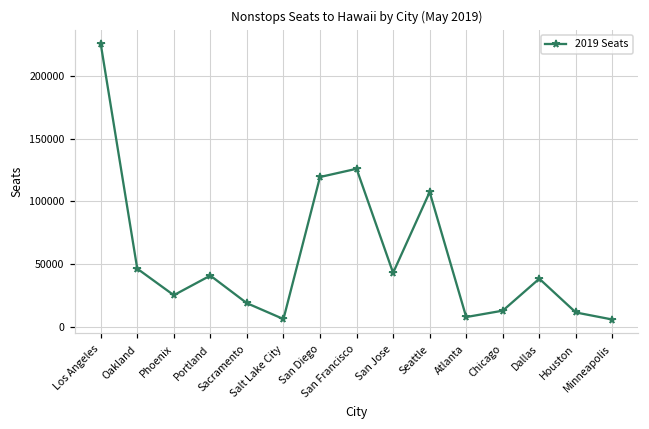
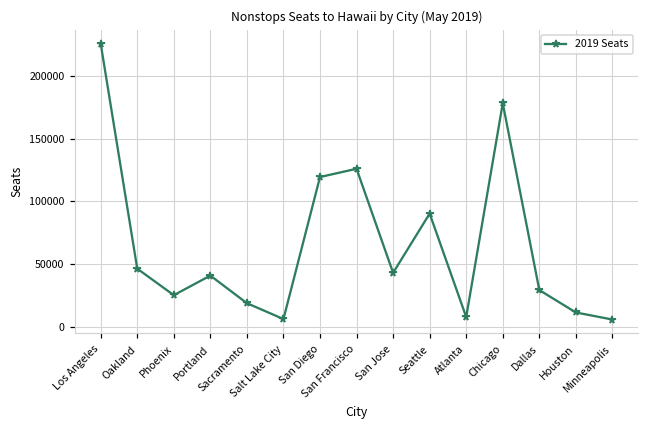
Seattle: 108000 -> 90000
Chicago: 13000 -> 178000
Dallas: 38000 -> 29000
